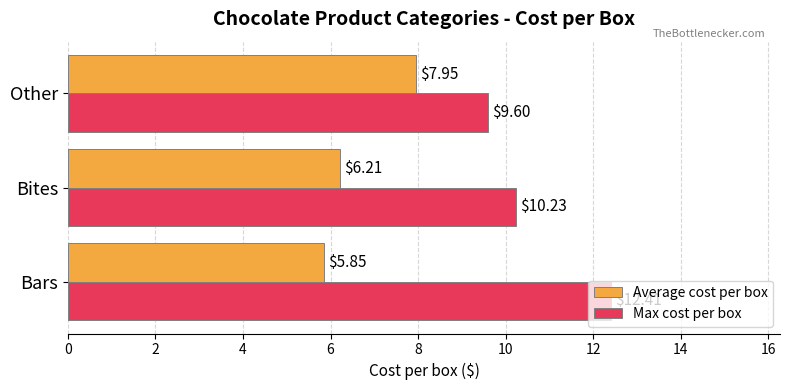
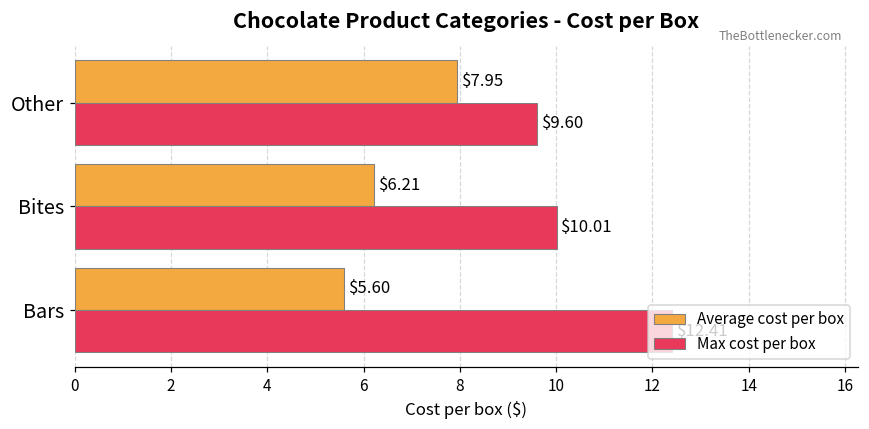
Max cost per box, Bites: $10.23 -> $10.01
Average cost per box, Bars: $5.85 -> $5.60
